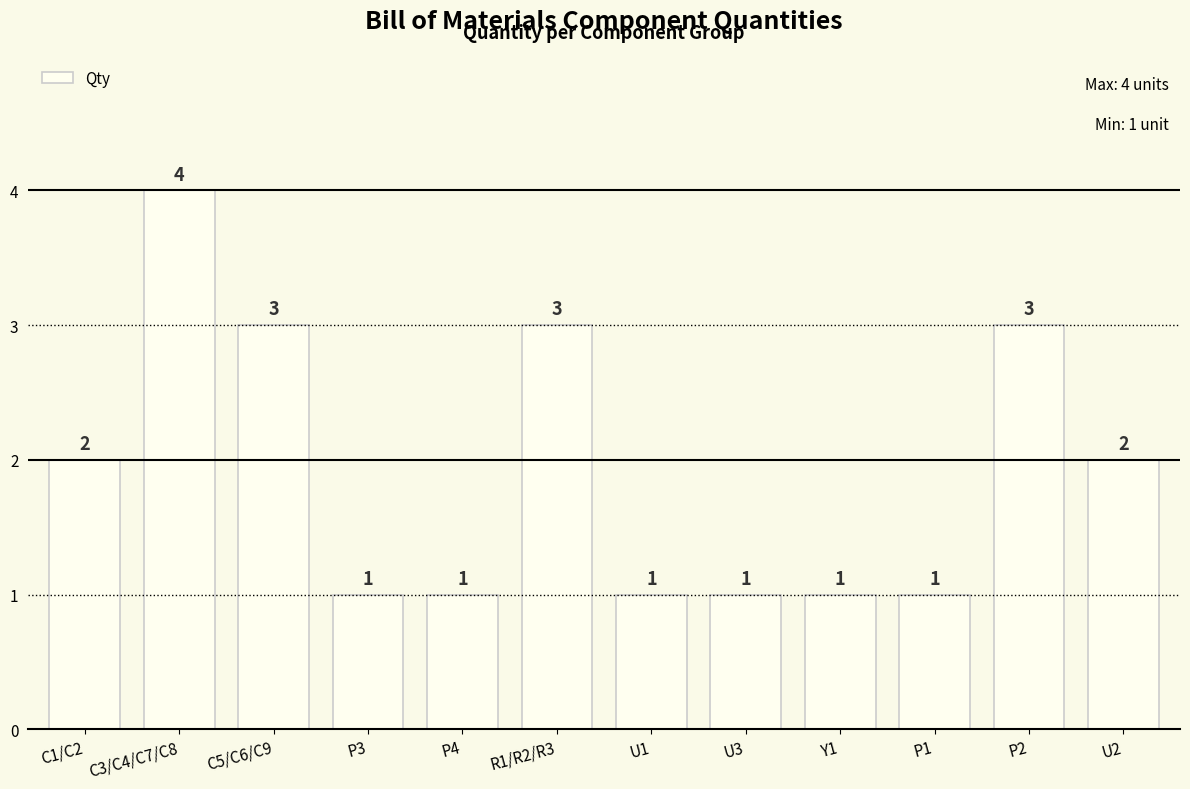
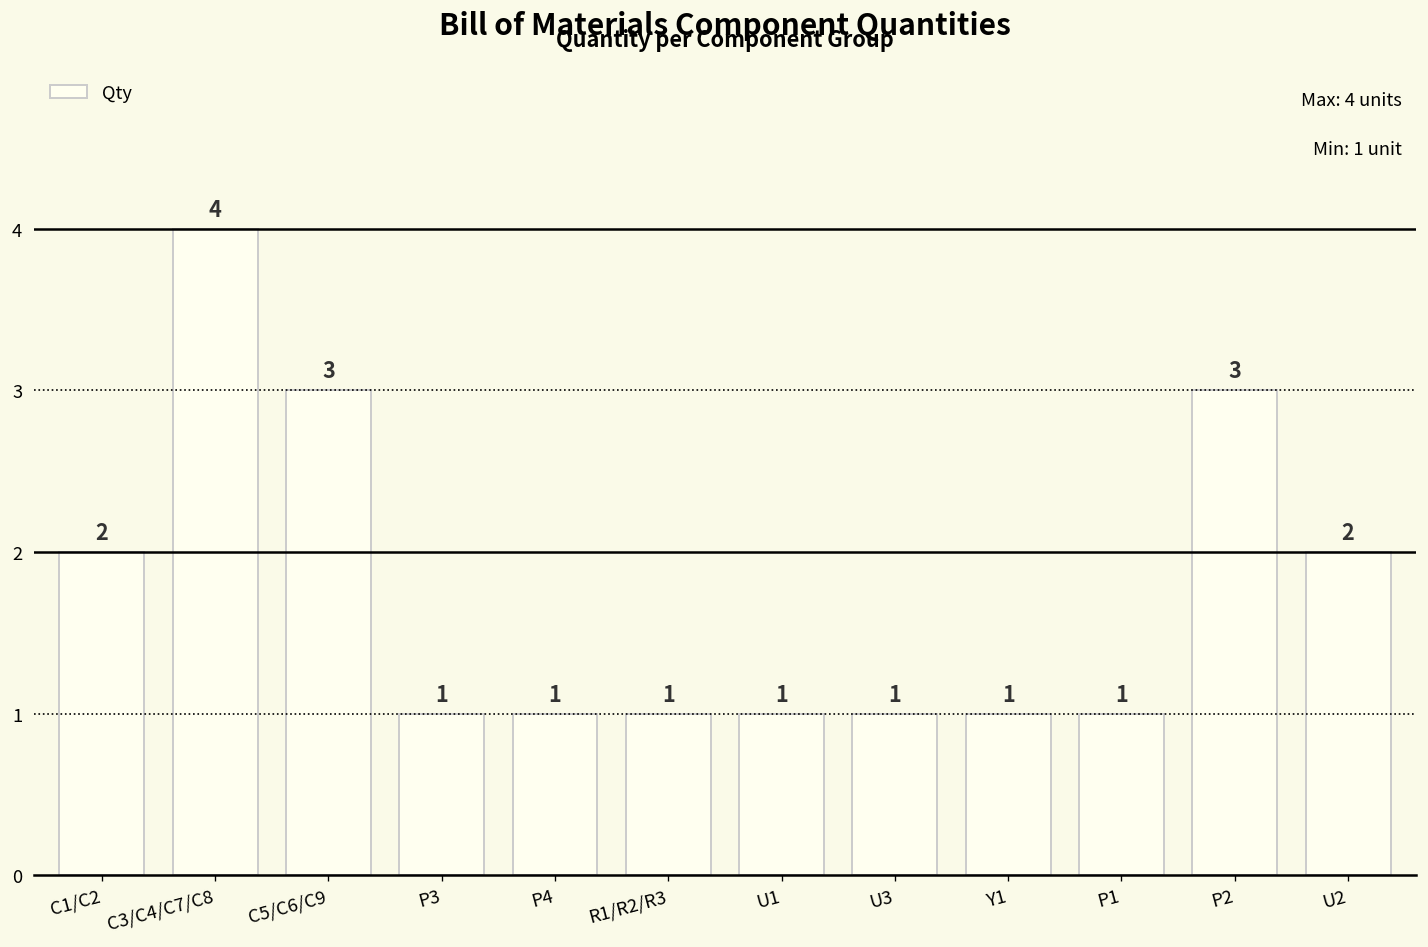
R1/R2/R3: 3 -> 1
